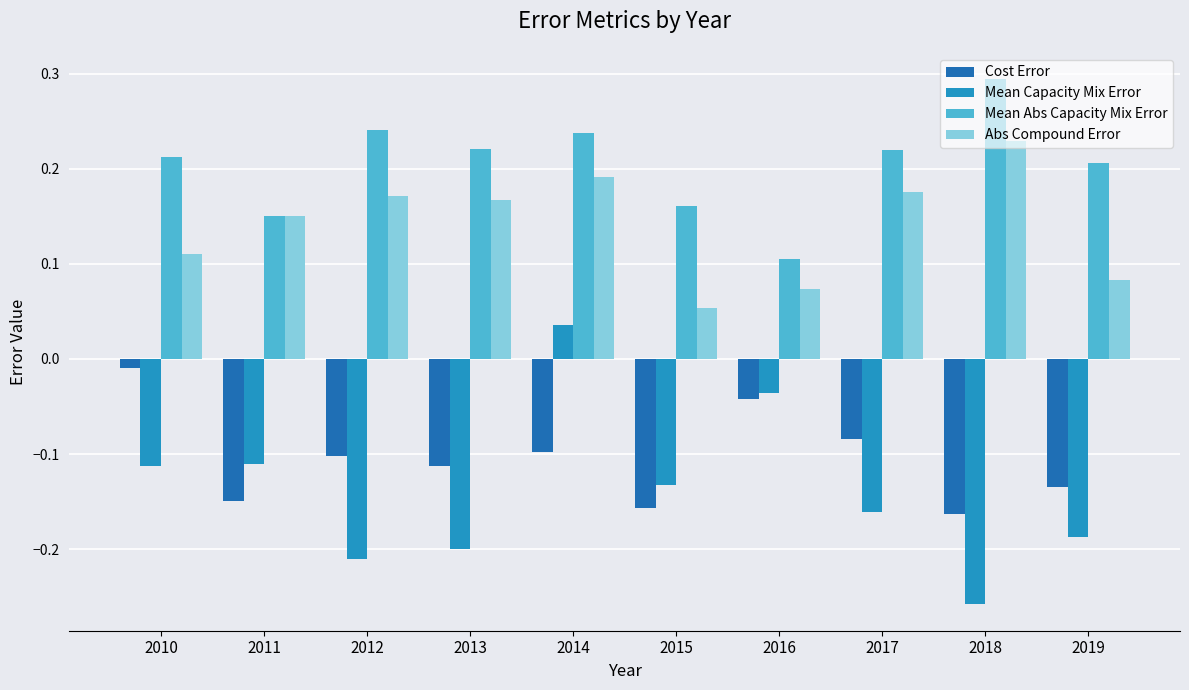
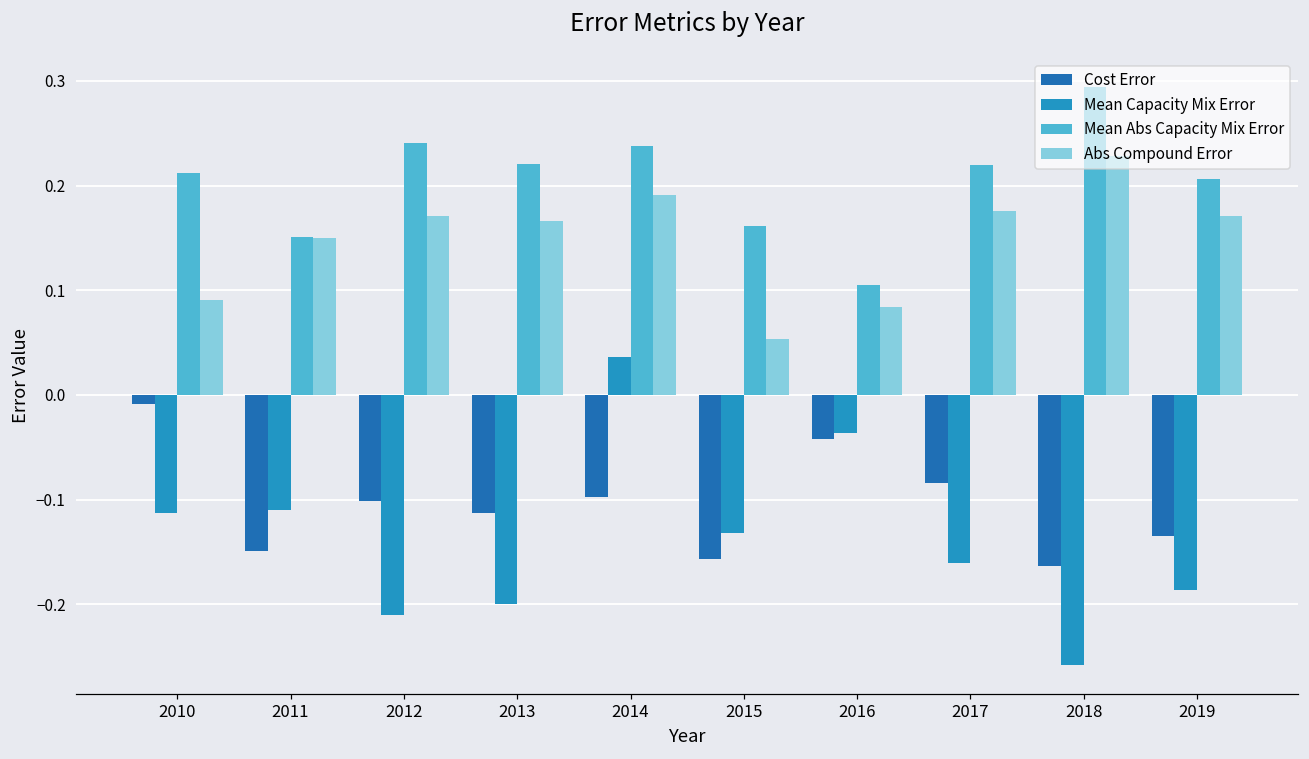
Abs Compound Error, 2010: 0.11 -> 0.09
Abs Compound Error, 2016: 0.07 -> 0.08
Abs Compound Error, 2019: 0.08 -> 0.17
